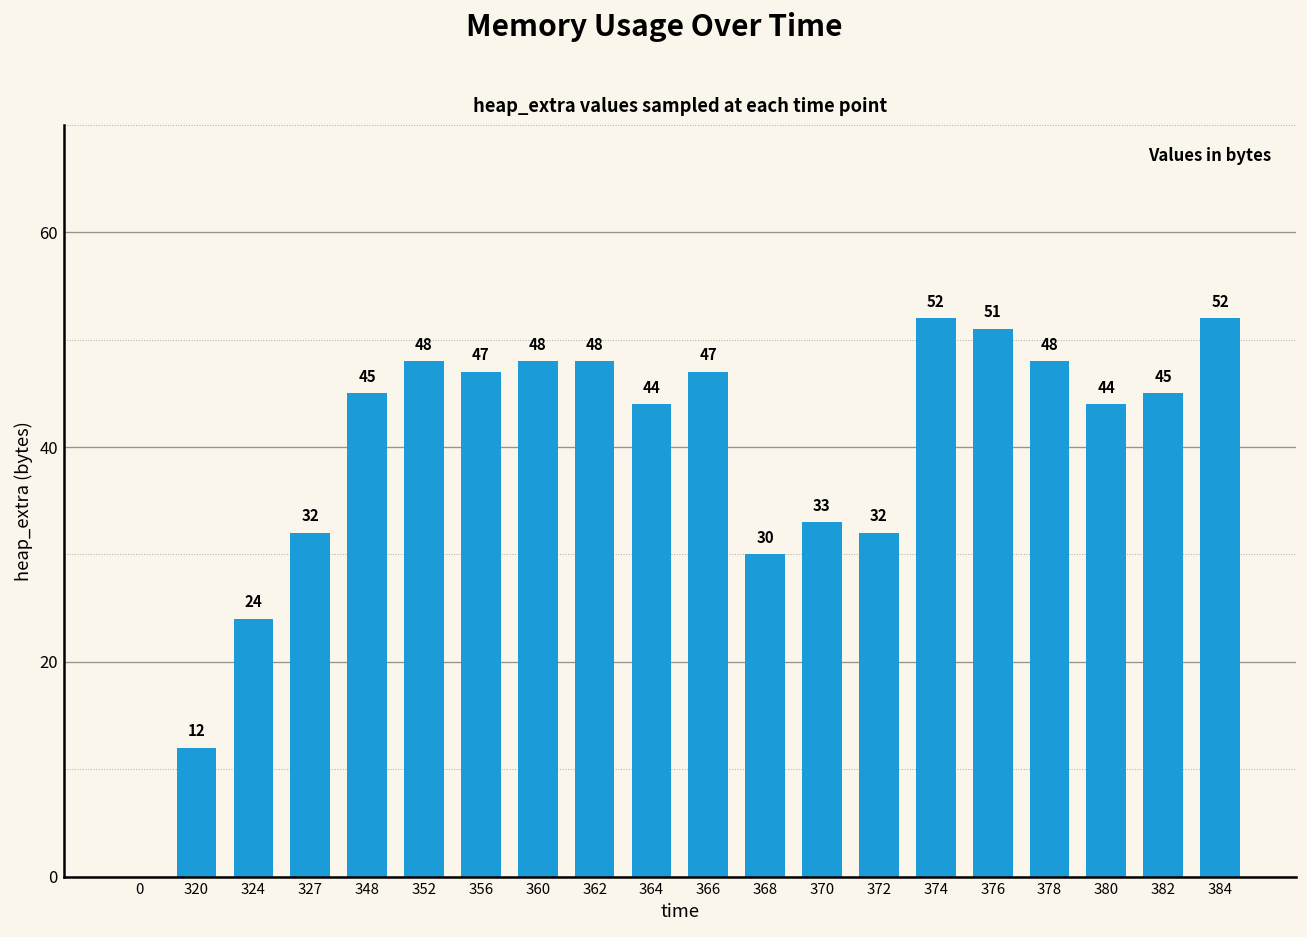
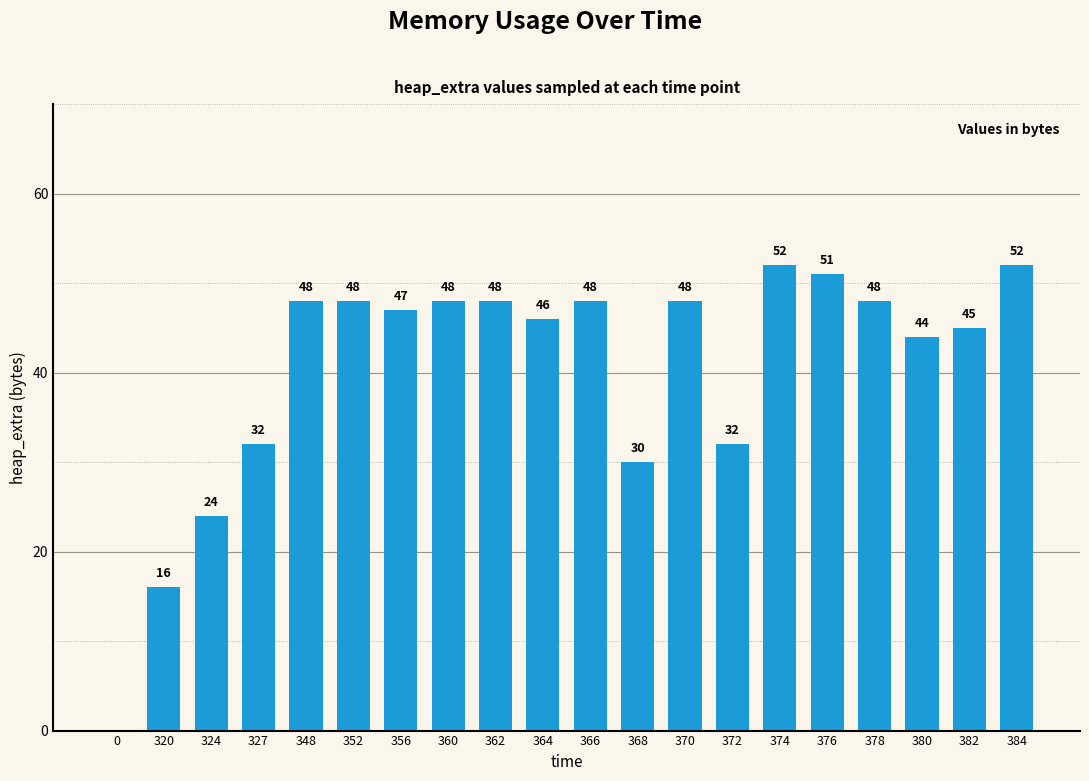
320: 12 -> 16
348: 45 -> 48
364: 44 -> 46
366: 47 -> 48
370: 33 -> 48
